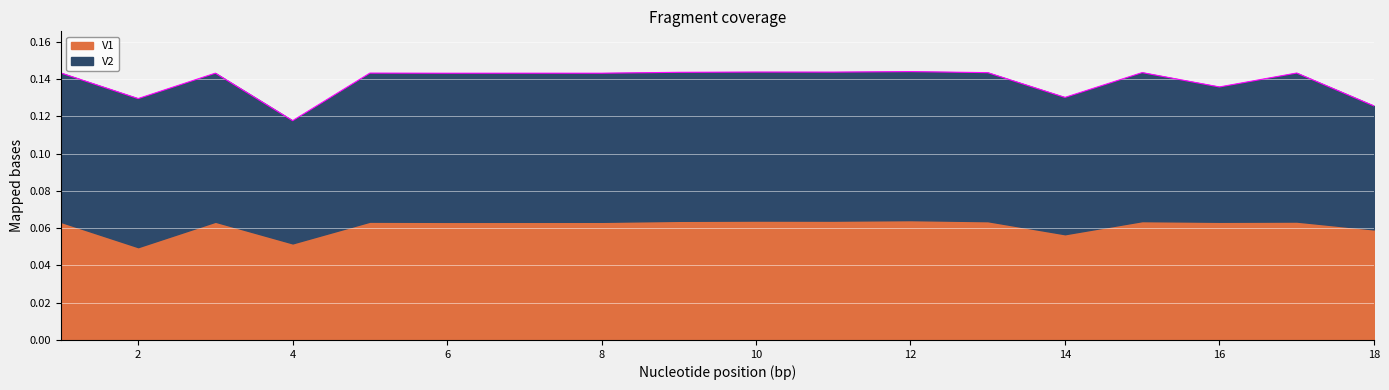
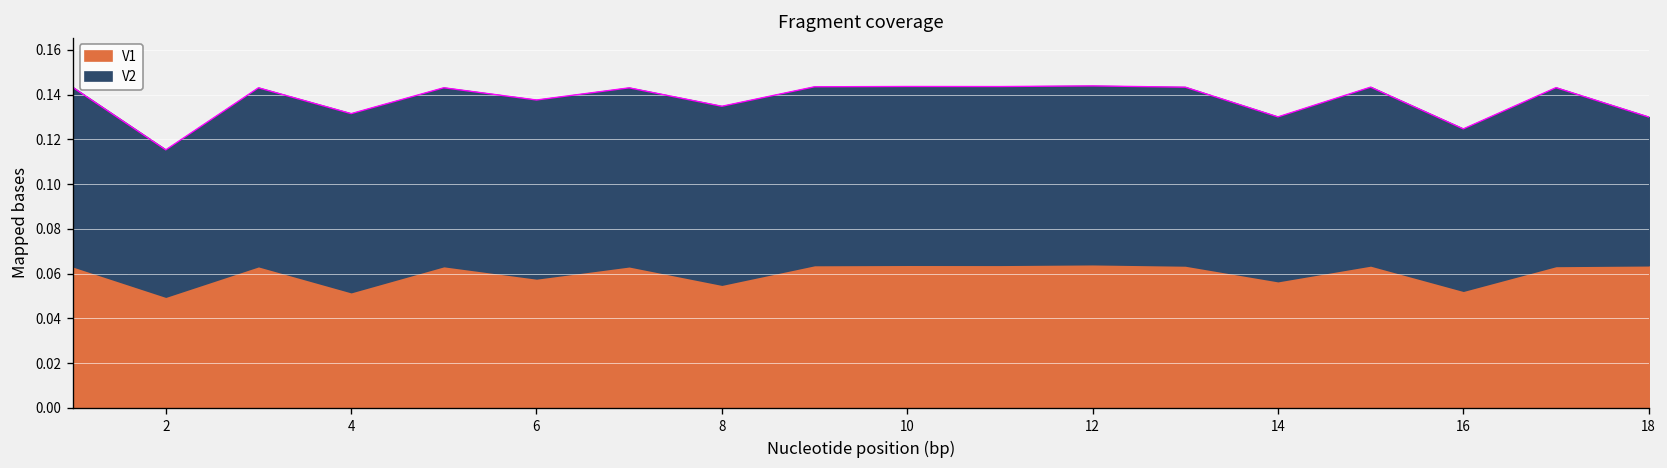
V2, 2: 0.080 -> 0.066
V2, 4: 0.066 -> 0.080
V1, 6: 0.063 -> 0.058
V1, 8: 0.063 -> 0.055
V1, 16: 0.063 -> 0.052
V1, 18: 0.059 -> 0.064
